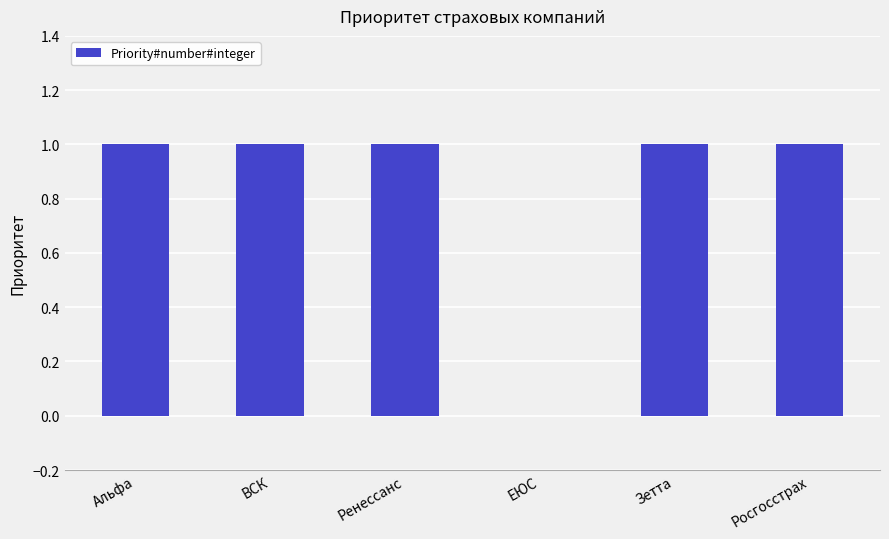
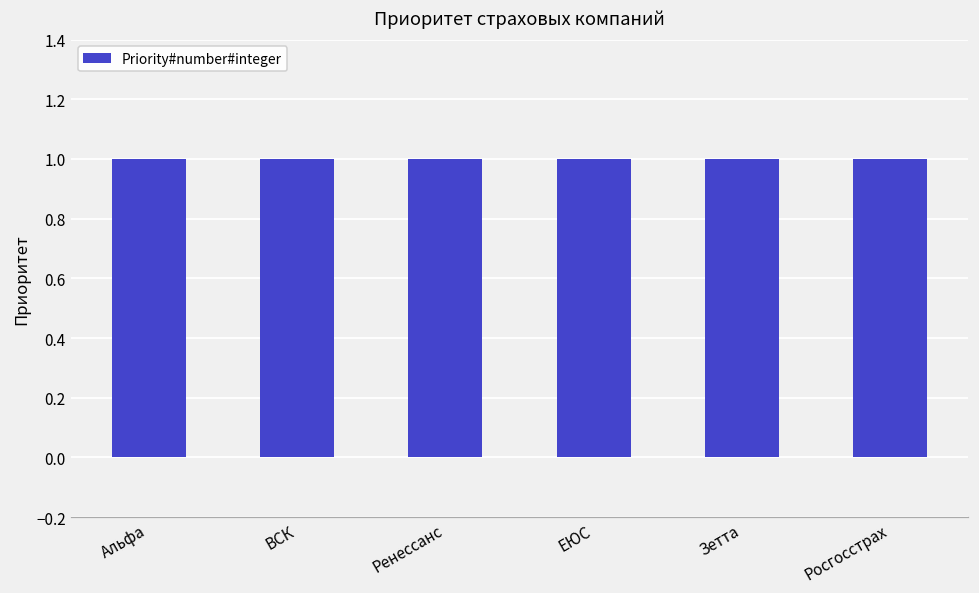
ЕЮС: 0 -> 1
